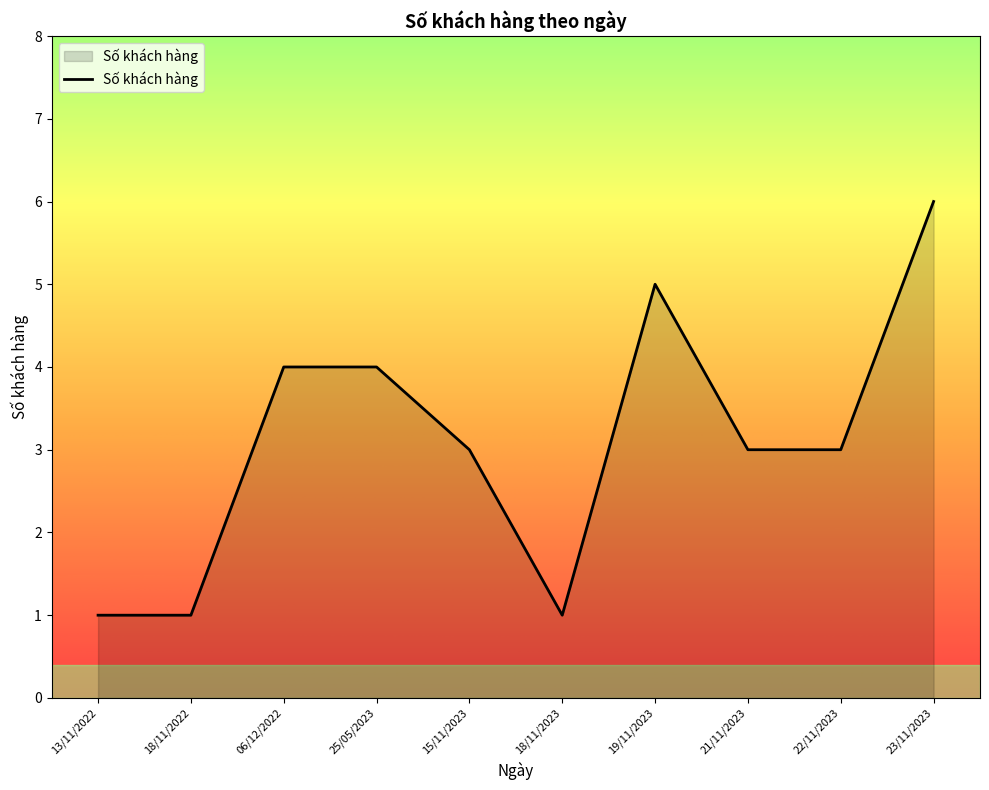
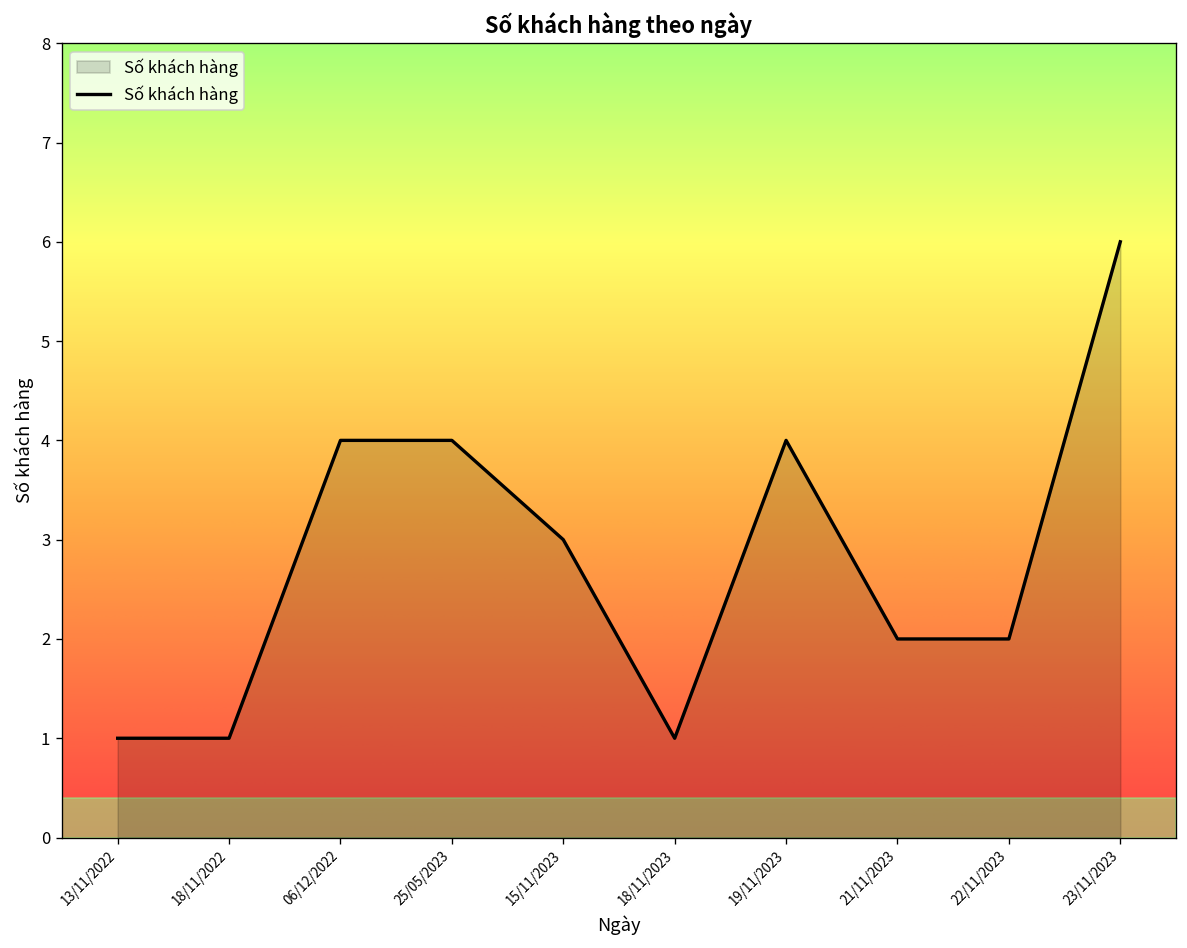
19/11/2023: 5 -> 4
21/11/2023: 3 -> 2
22/11/2023: 3 -> 2
